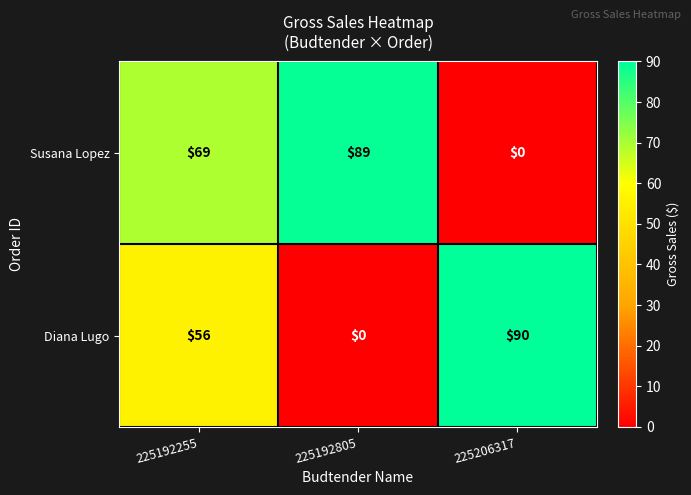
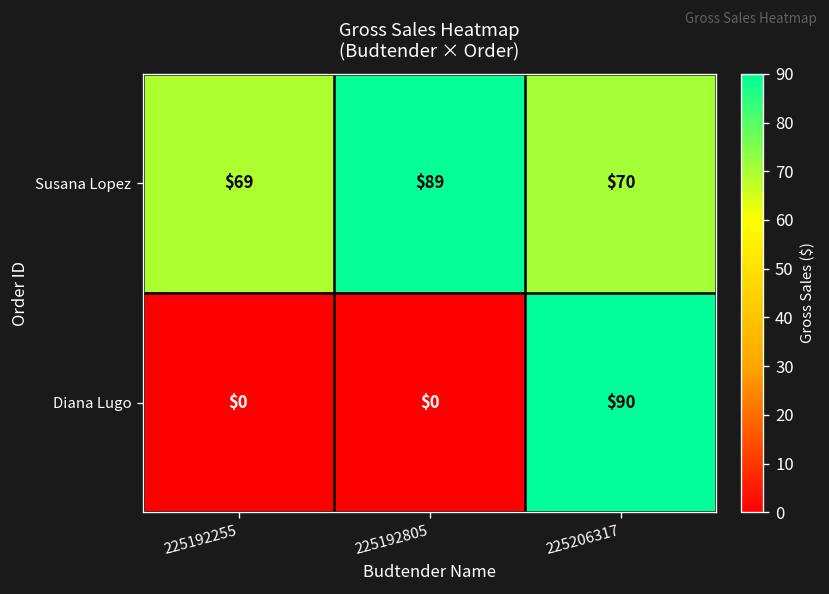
Susana Lopez, 225206317: $0 -> $70
Diana Lugo, 225192255: $56 -> $0
